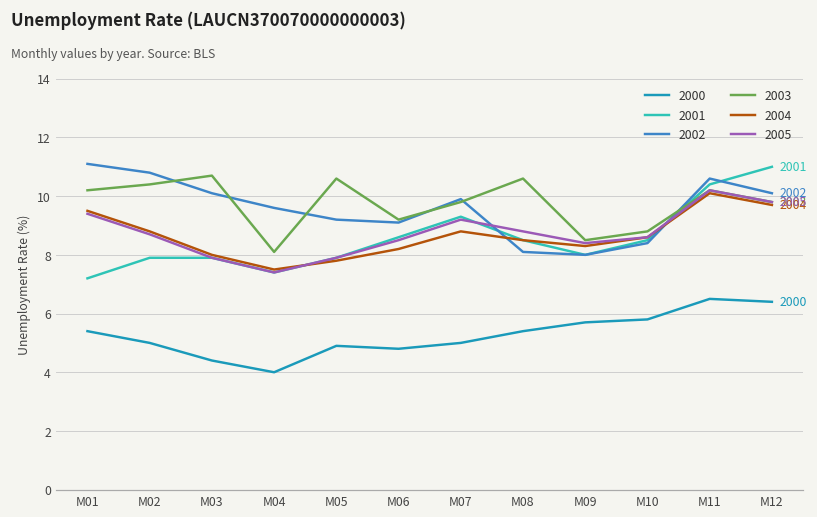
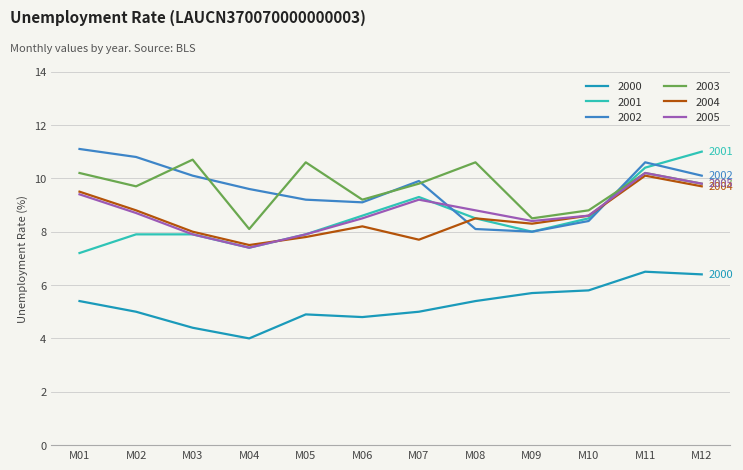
2003, M02: 10.4 -> 9.7
2004, M07: 8.8 -> 7.7
